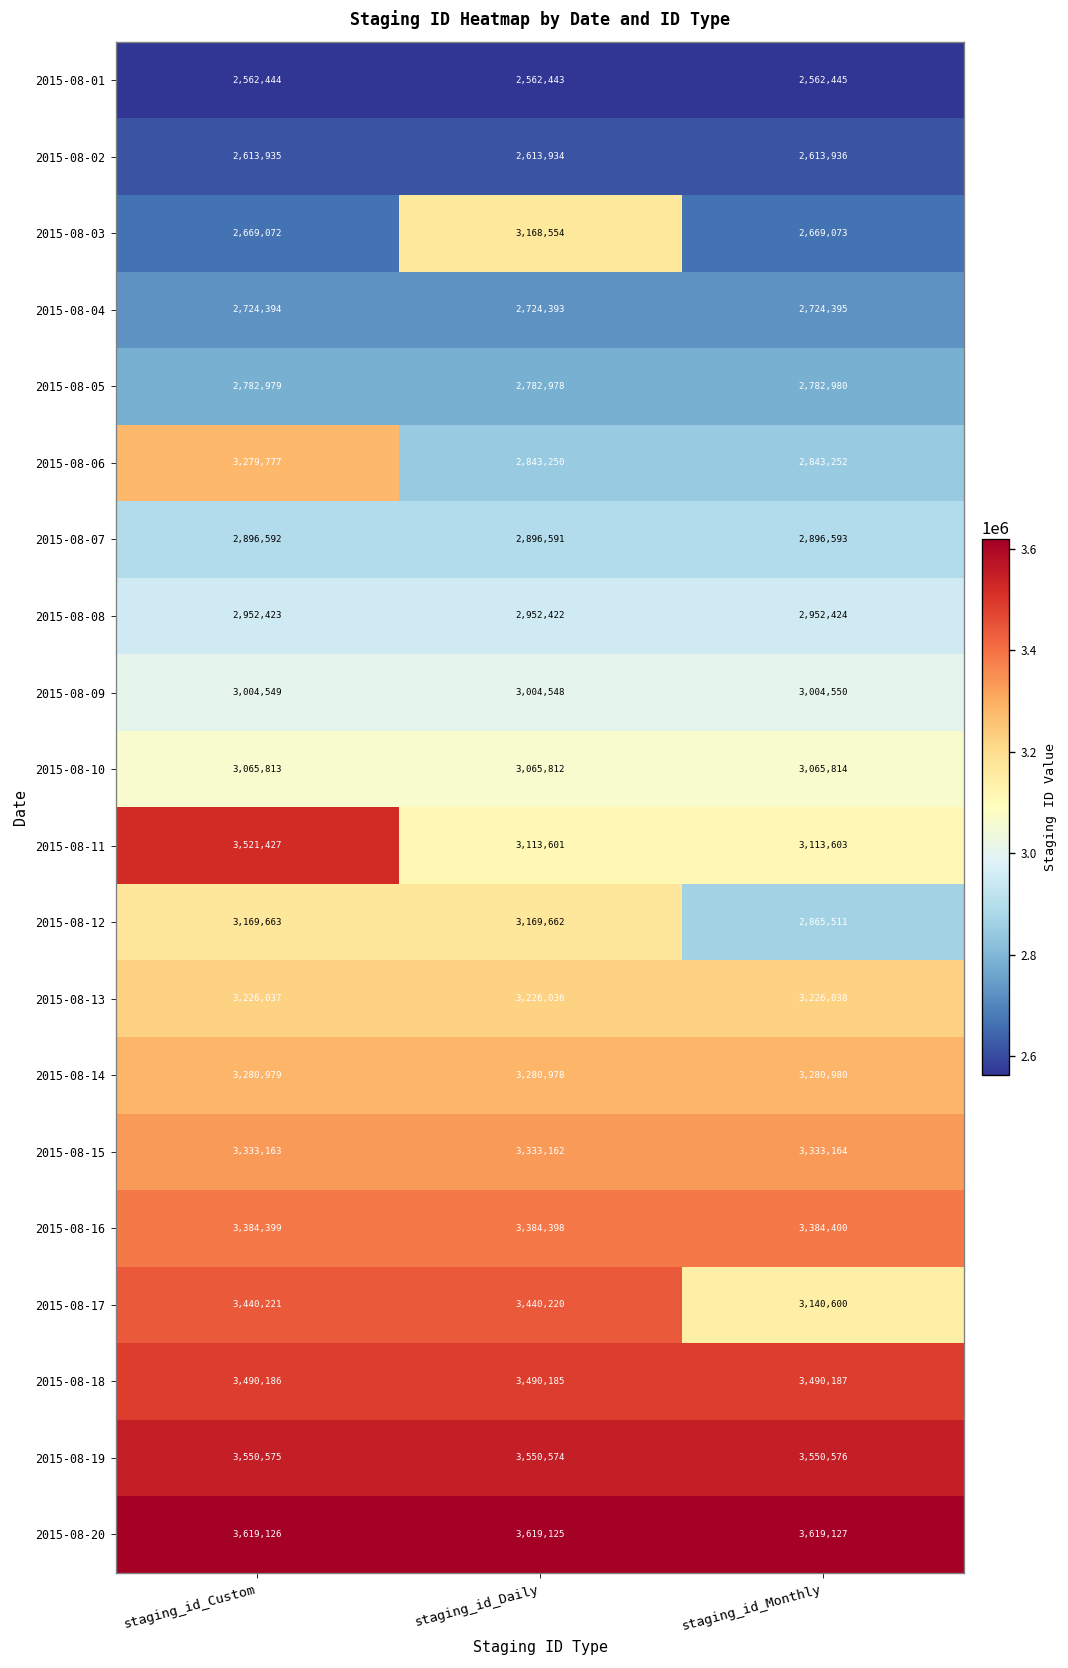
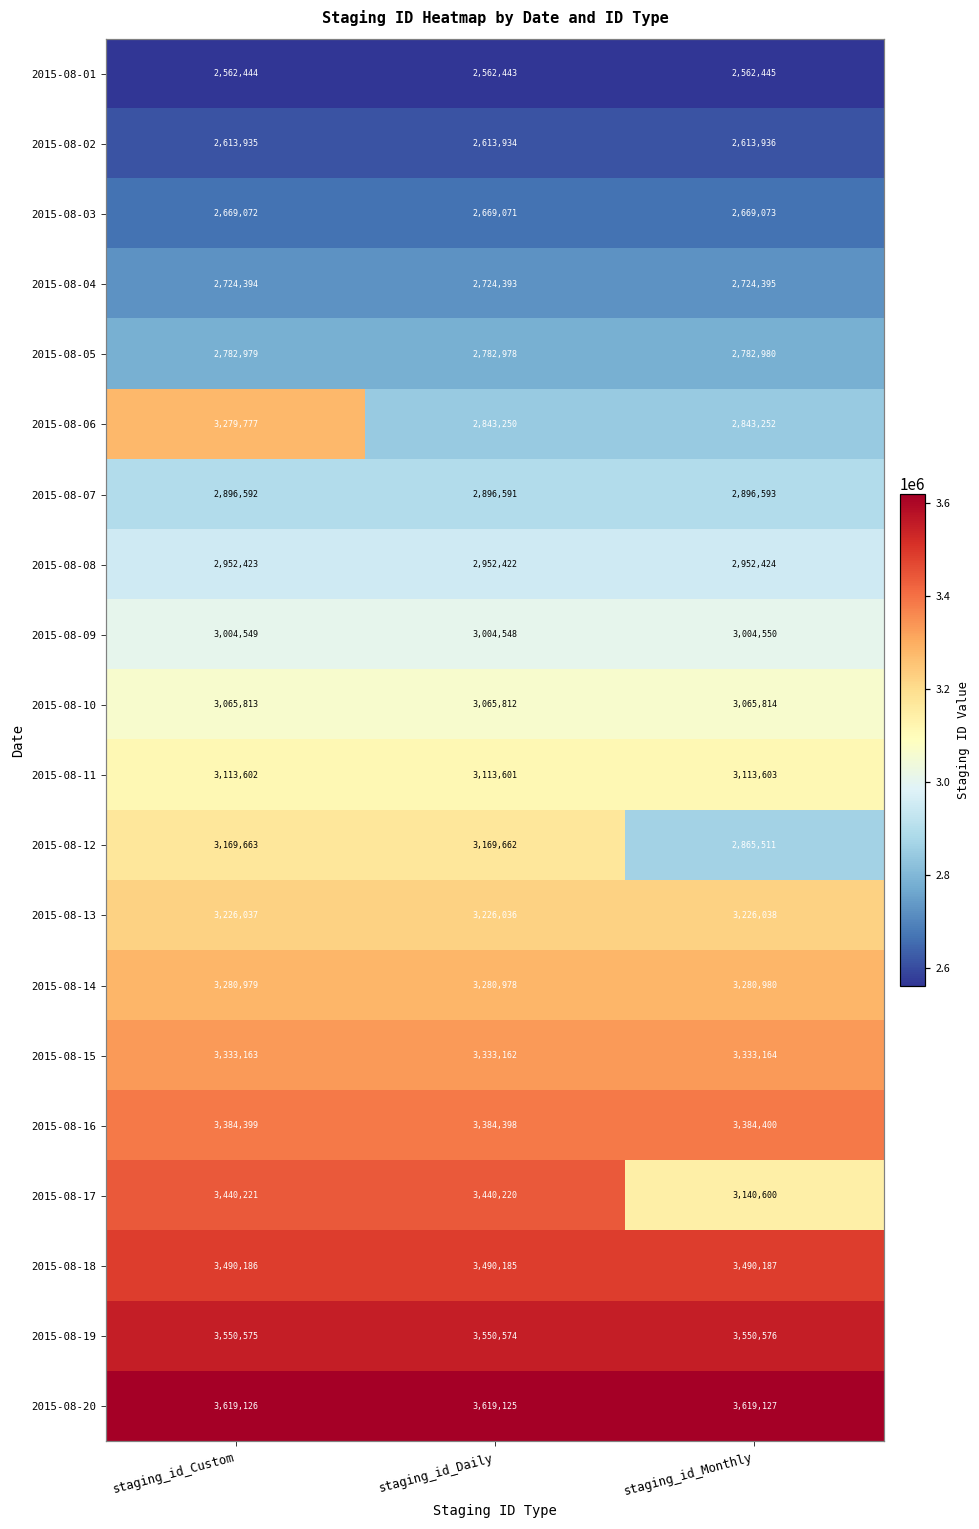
2015-08-03, staging_id_Daily: 3,168,554 -> 2,669,071
2015-08-11, staging_id_Custom: 3,521,427 -> 3,113,602
